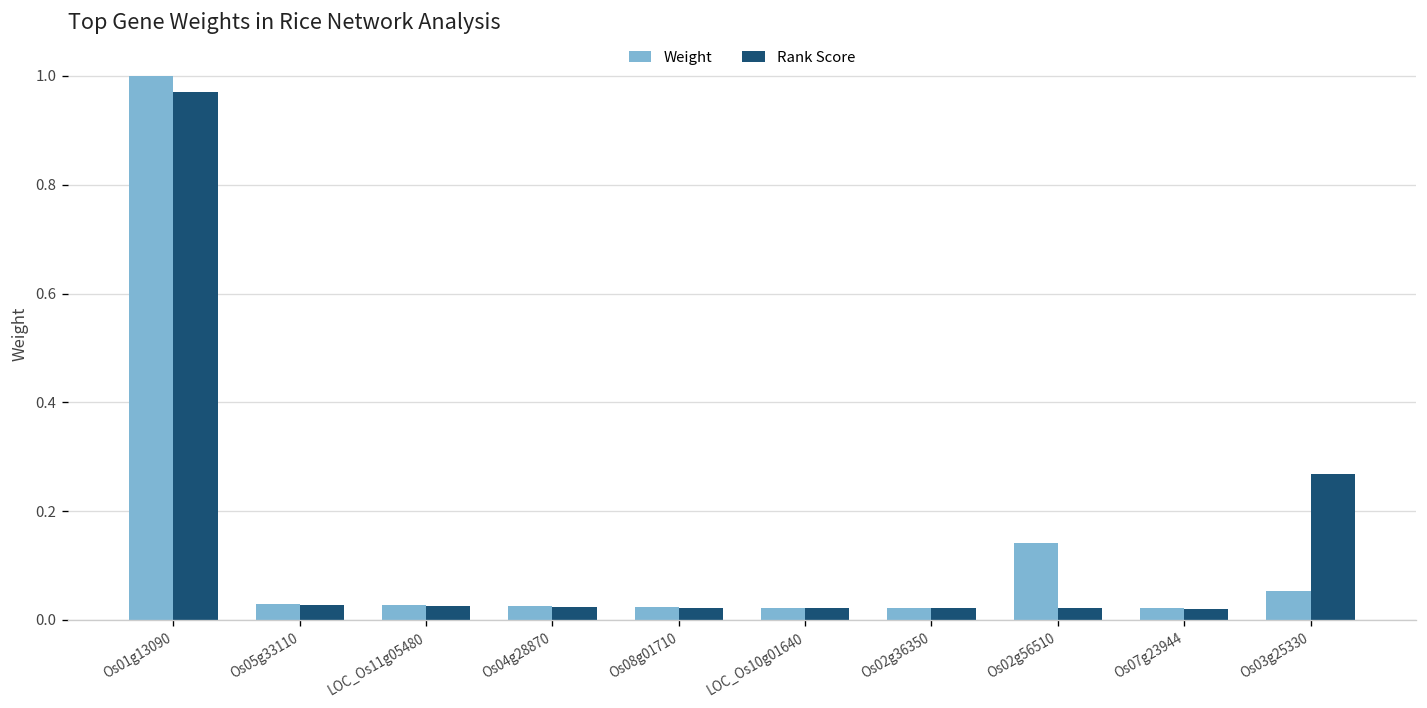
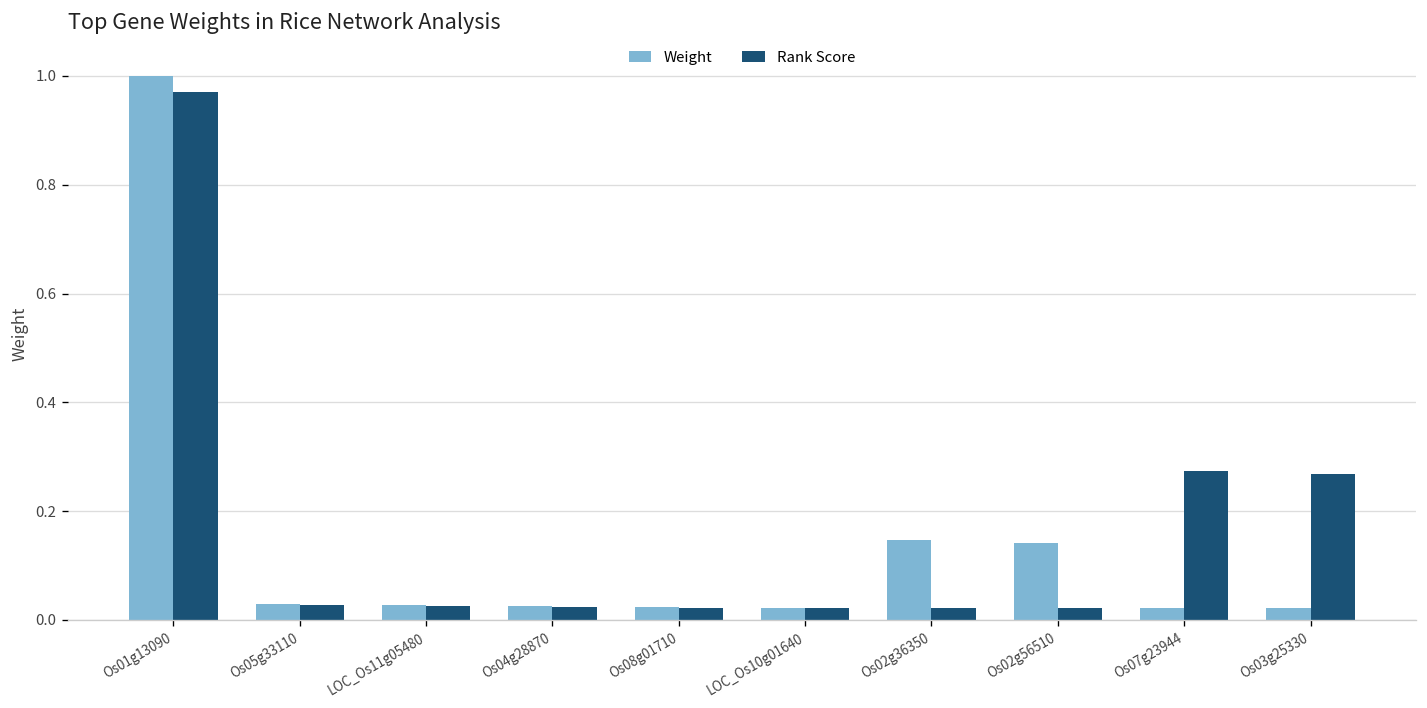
Weight, Os02g36350: 0.02 -> 0.15
Rank Score, Os07g23944: 0.02 -> 0.27
Weight, Os03g25330: 0.05 -> 0.02
